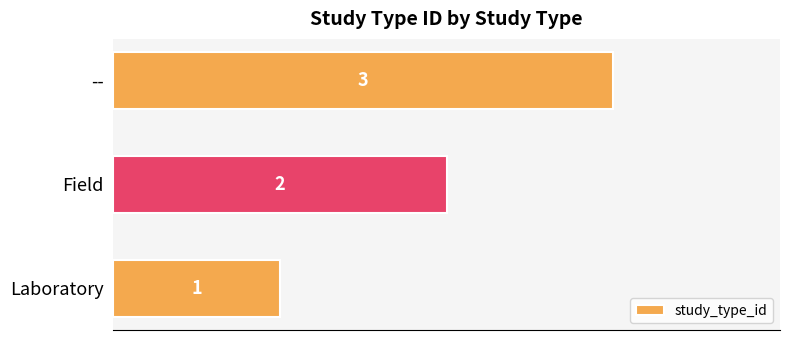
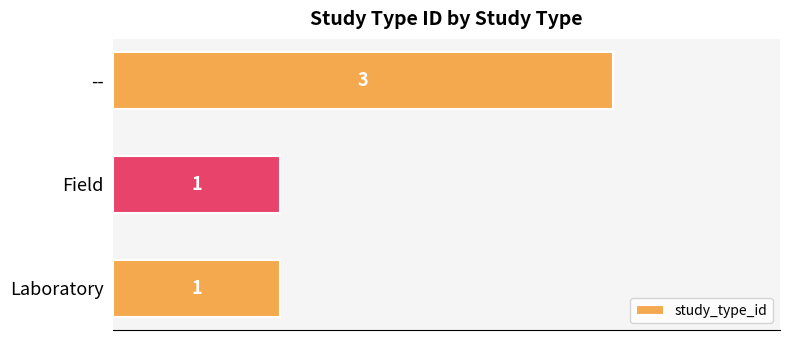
Field: 2 -> 1
